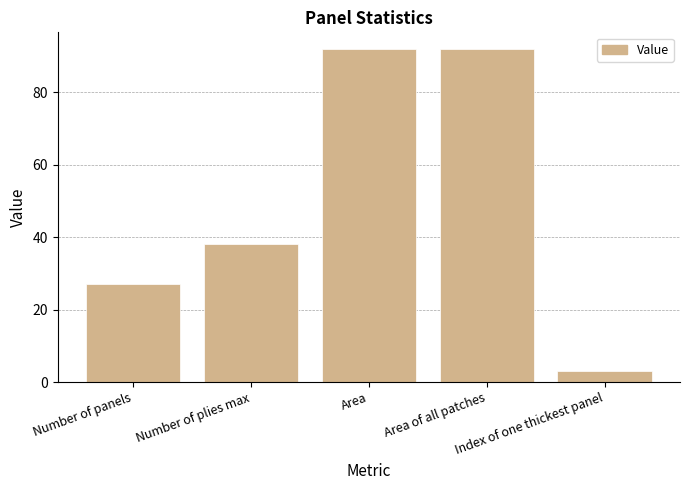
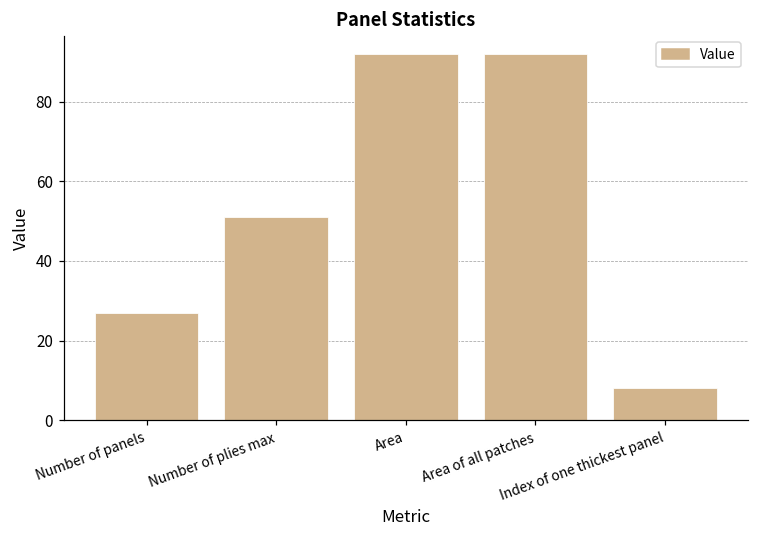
Number of plies max: 38 -> 51
Index of one thickest panel: 3 -> 8
